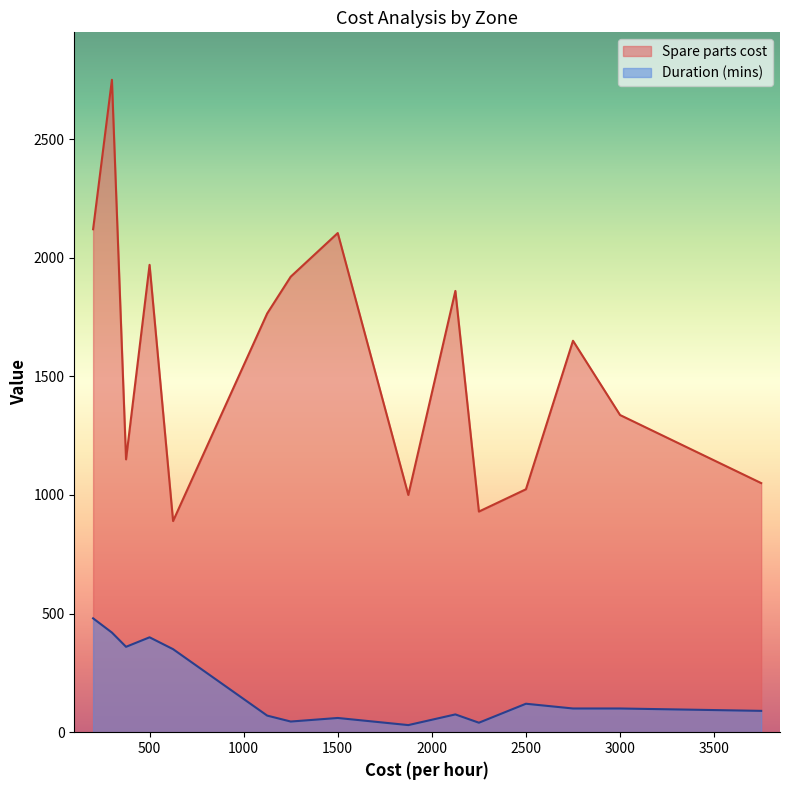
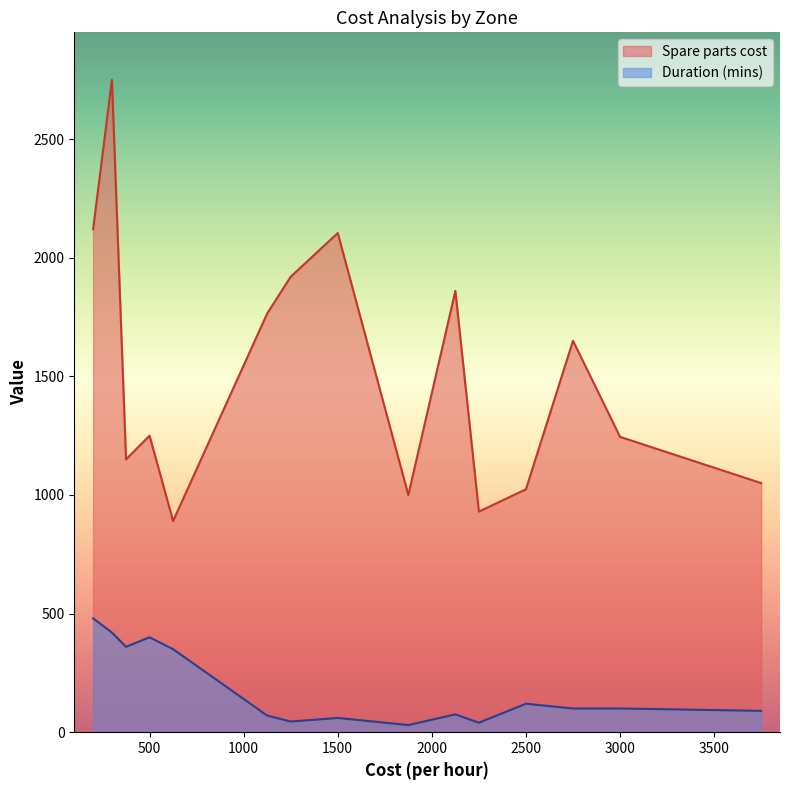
Spare parts cost, 500: 1970 -> 1250
Spare parts cost, 3000: 1340 -> 1250
